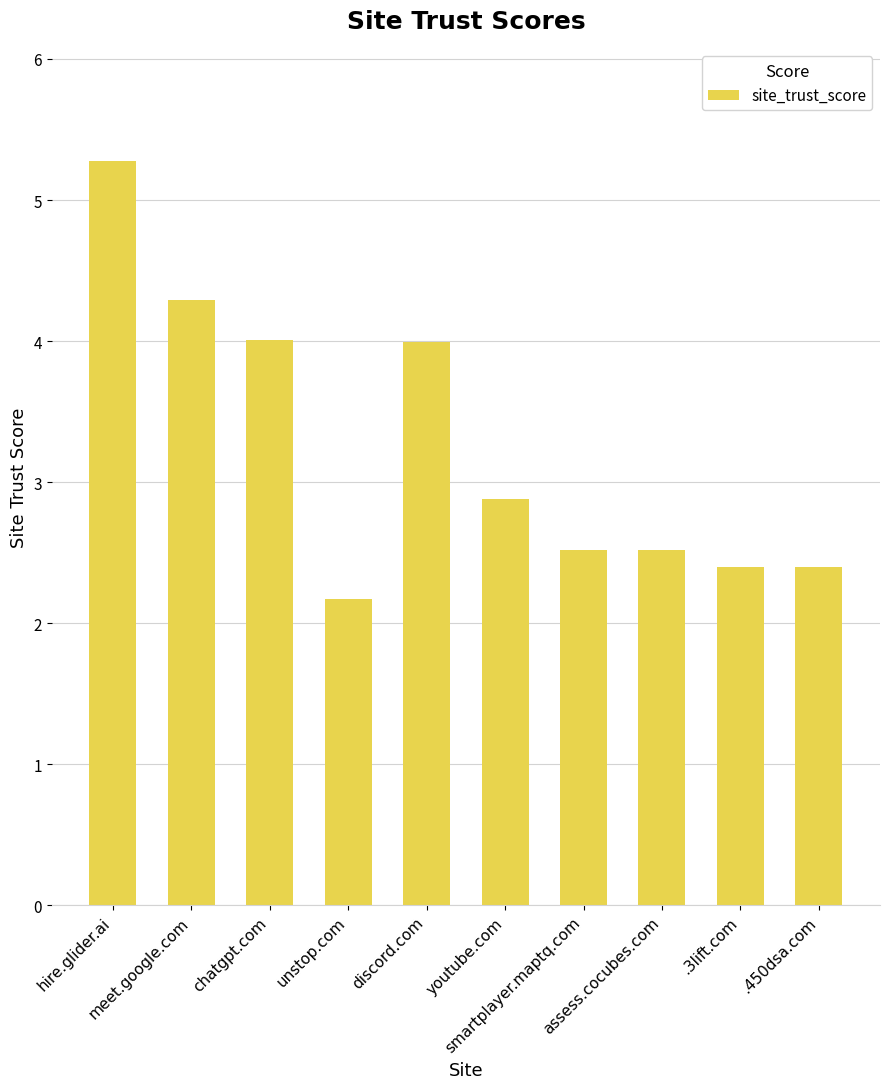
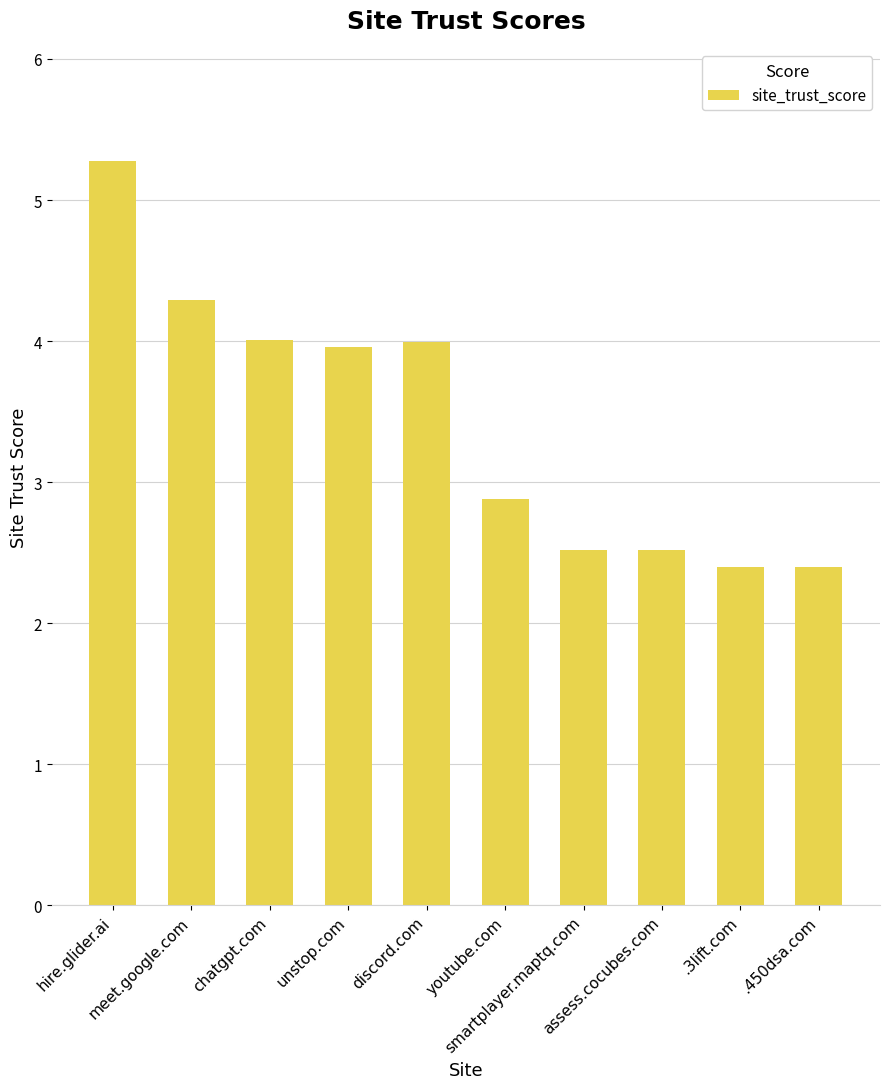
unstop.com: 2.17 -> 3.96
